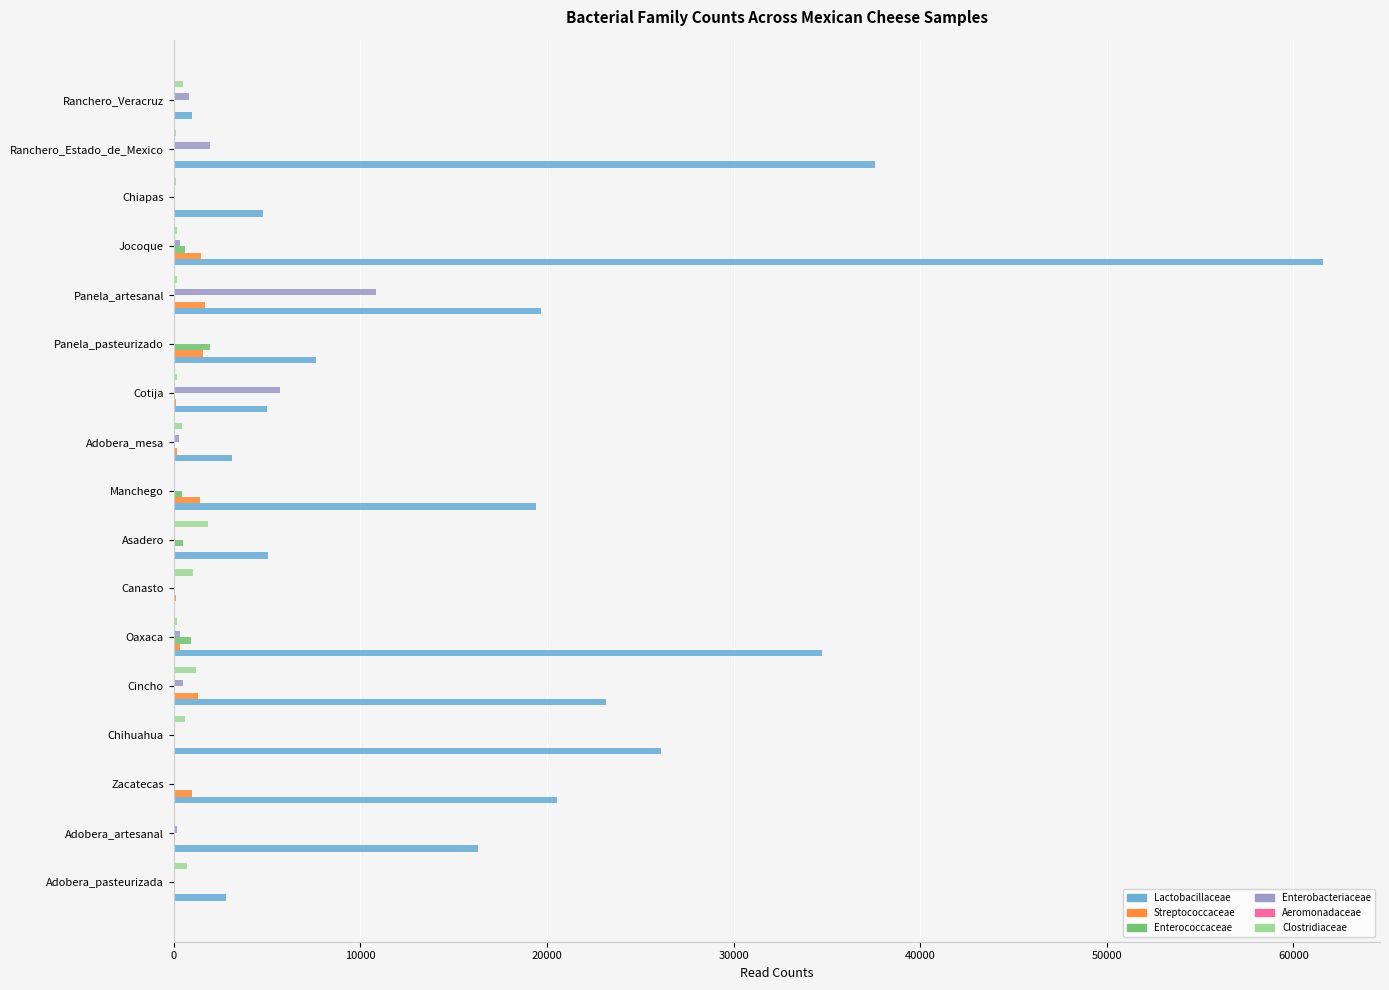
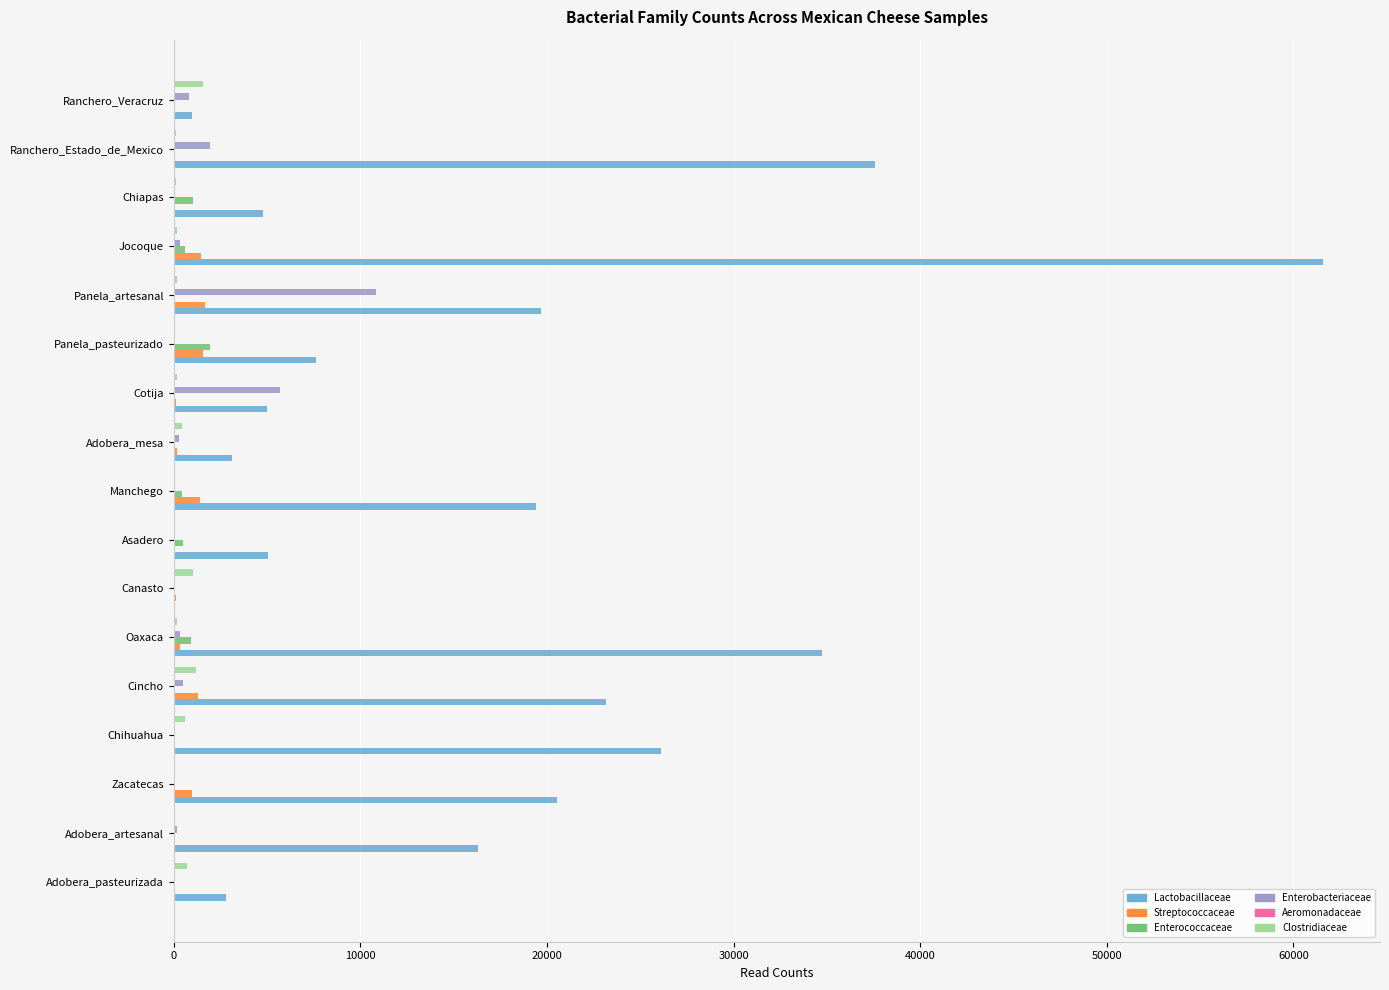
Clostridiaceae, Ranchero_Veracruz: 500 -> 1600
Enterococcaceae, Chiapas: 0 -> 1000
Clostridiaceae, Asadero: 1900 -> 0
